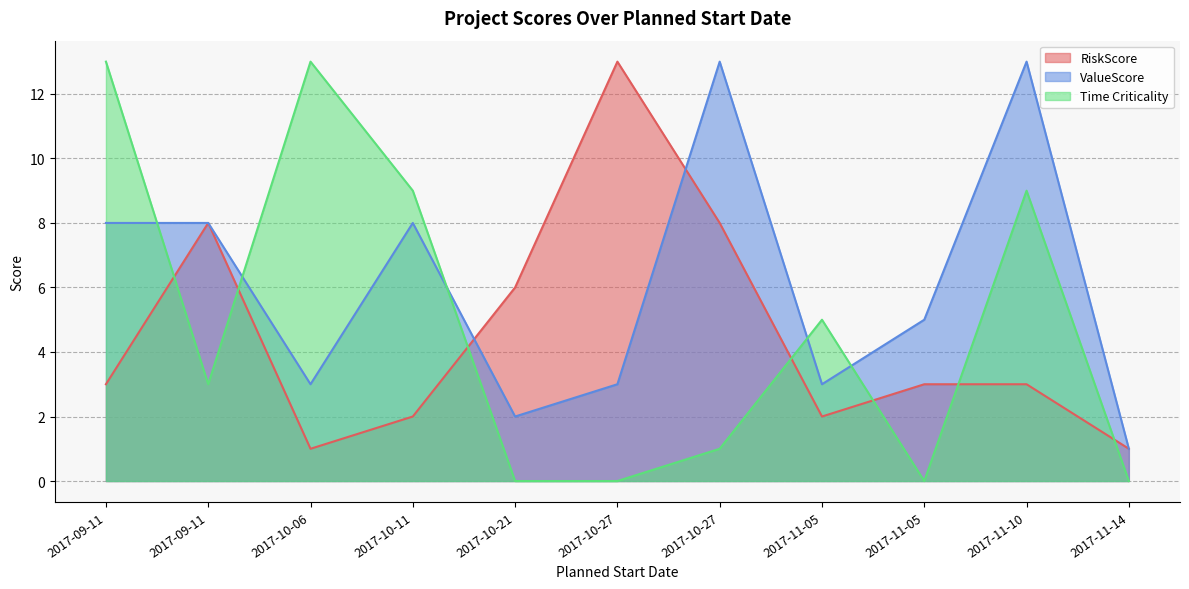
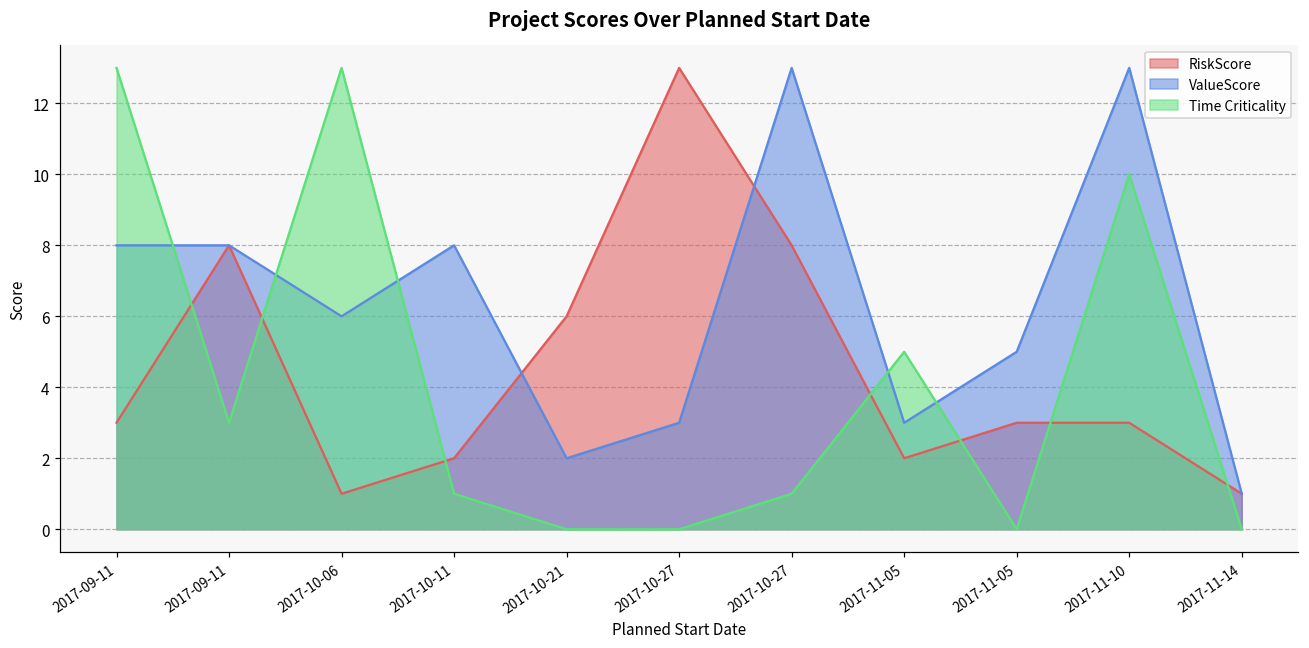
ValueScore, 2017-10-06: 3 -> 6
Time Criticality, 2017-10-11: 9 -> 1
Time Criticality, 2017-11-10: 9 -> 10
